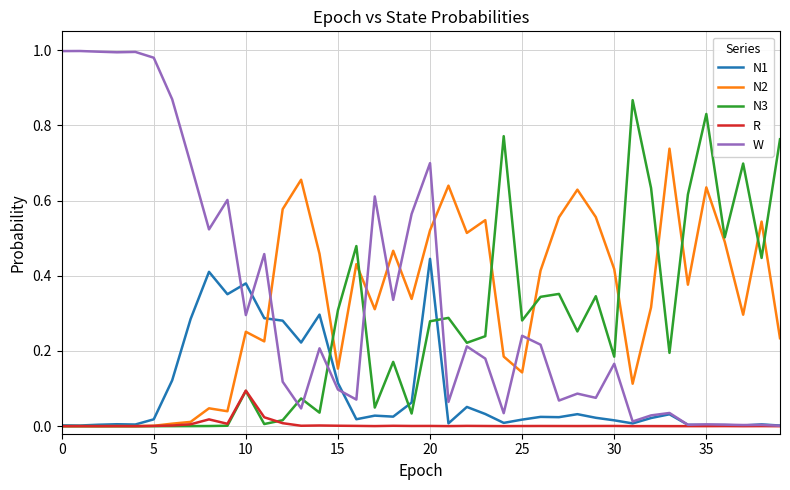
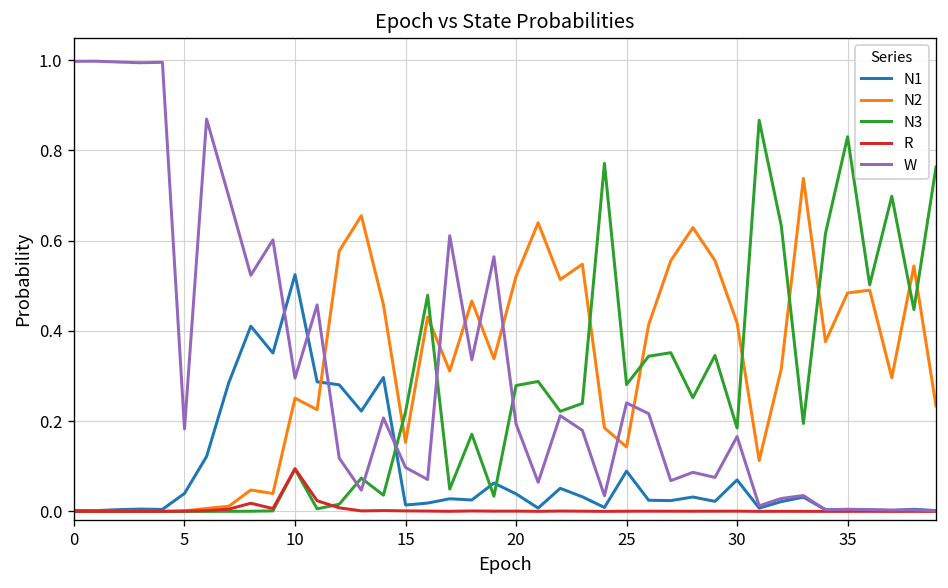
N1, 5: 0.02 -> 0.04
W, 5: 0.98 -> 0.18
N1, 10: 0.38 -> 0.52
N1, 15: 0.11 -> 0.01
N3, 15: 0.31 -> 0.22
N1, 20: 0.45 -> 0.04
W, 20: 0.70 -> 0.19
N1, 25: 0.02 -> 0.09
N1, 30: 0.02 -> 0.07
N2, 35: 0.64 -> 0.48
